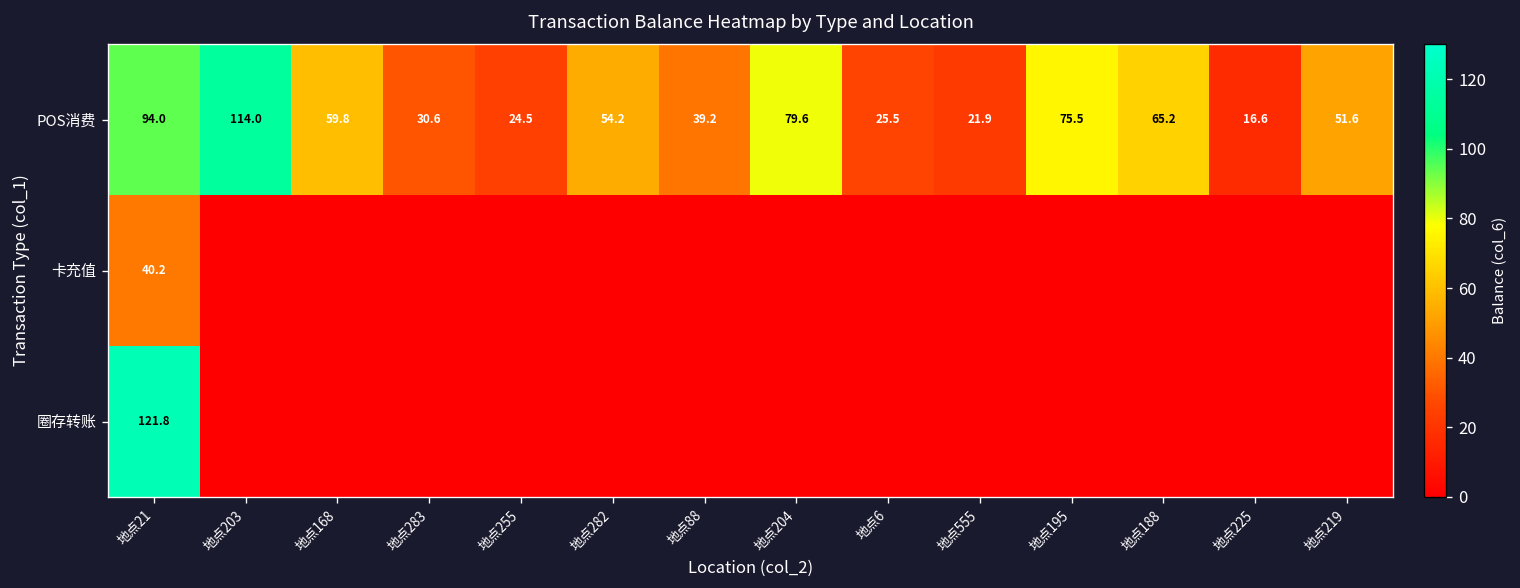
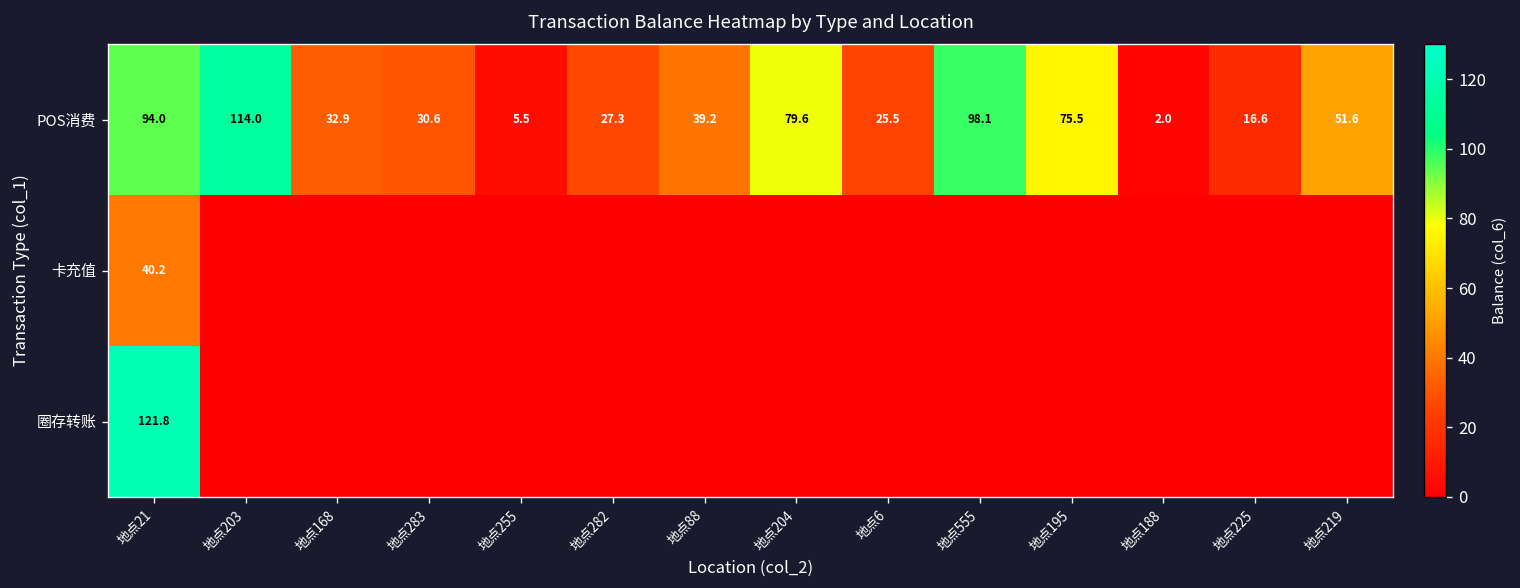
POS消费, 地点168: 59.8 -> 32.9
POS消费, 地点255: 24.5 -> 5.5
POS消费, 地点282: 54.2 -> 27.3
POS消费, 地点555: 21.9 -> 98.1
POS消费, 地点188: 65.2 -> 2.0
